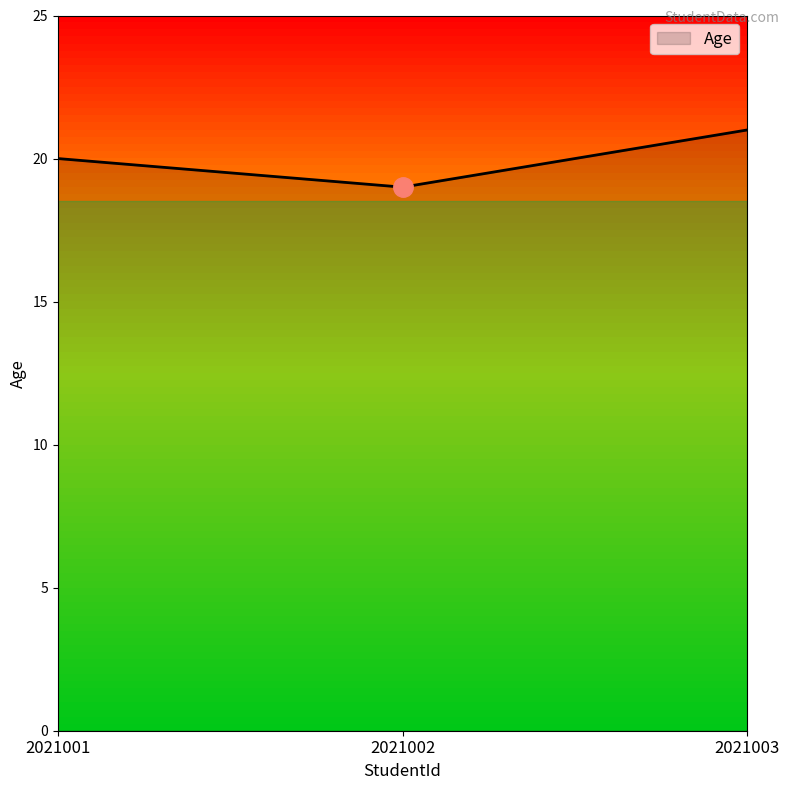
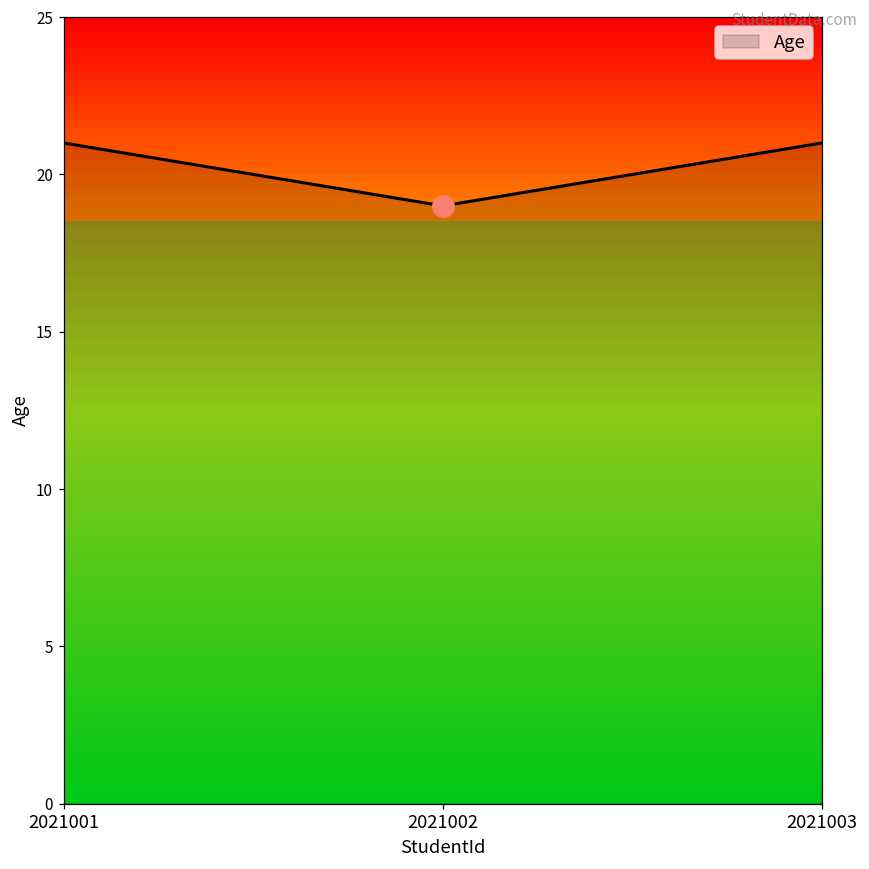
Age, 2021001: 20 -> 21
